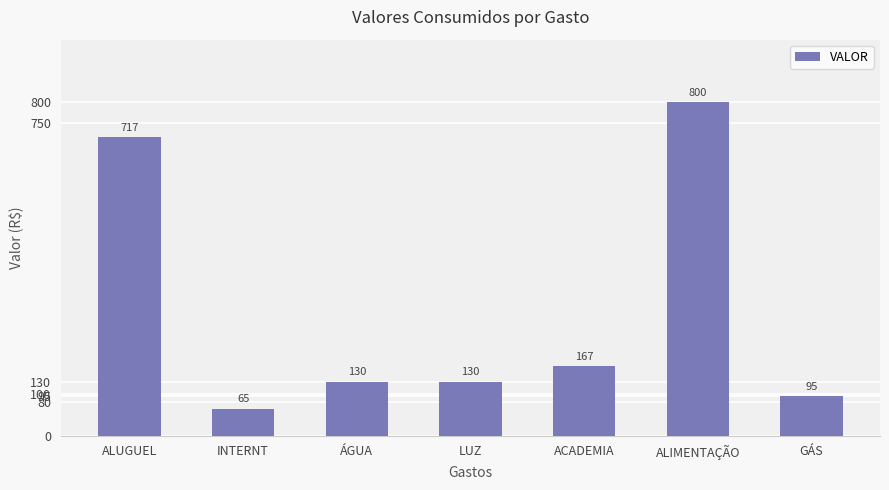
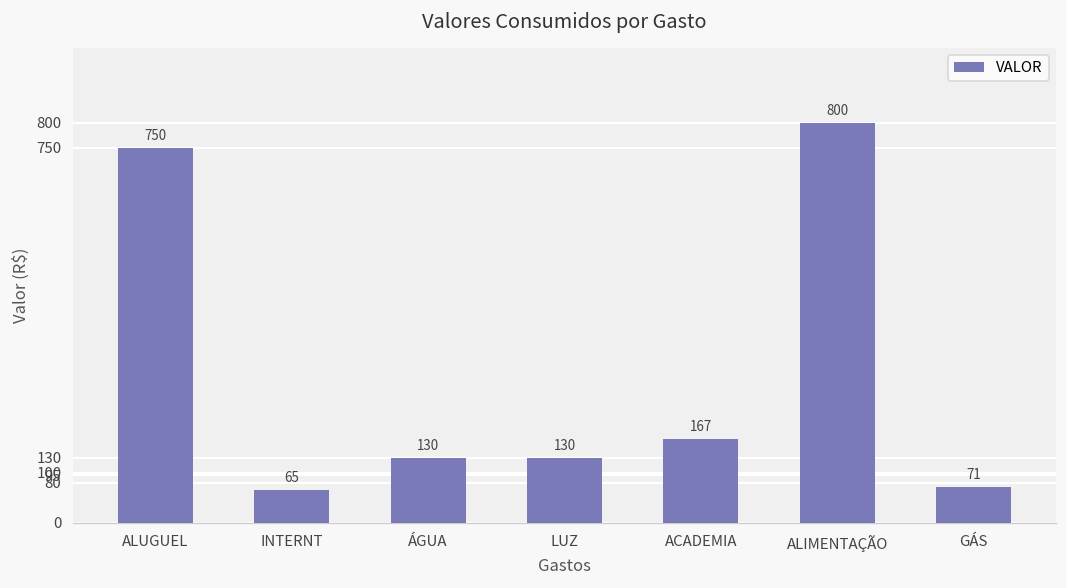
ALUGUEL: 717 -> 750
GÁS: 95 -> 71
